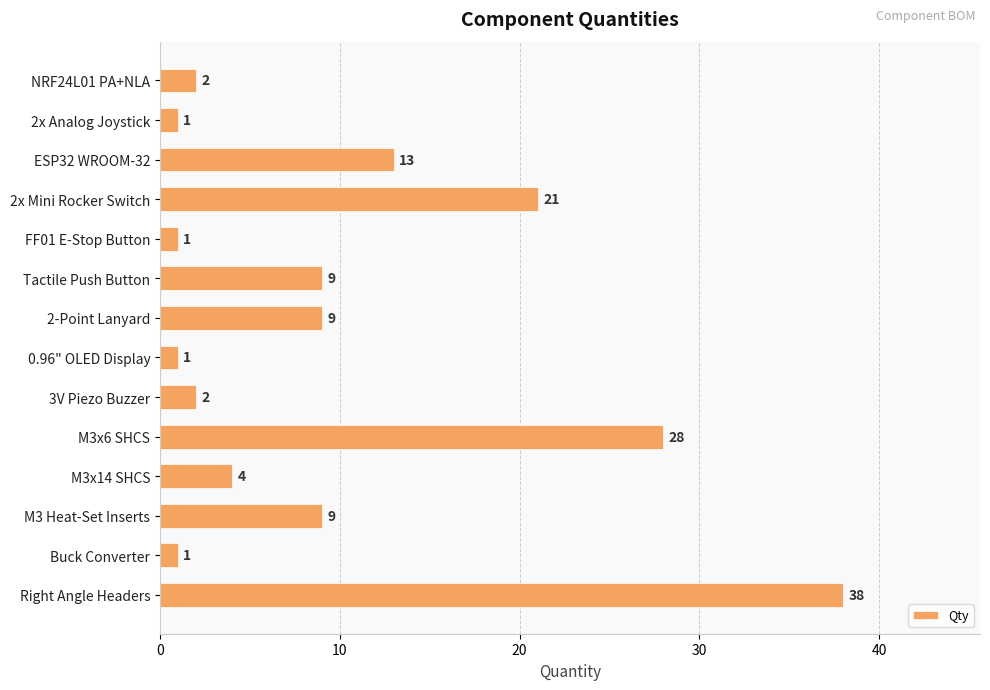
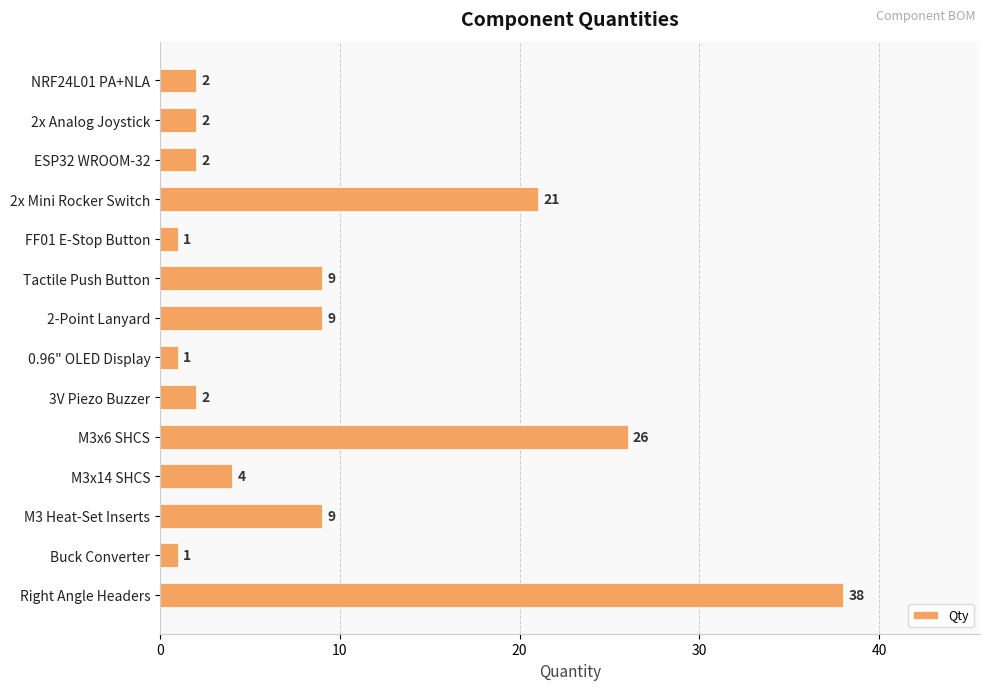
2x Analog Joystick: 1 -> 2
ESP32 WROOM-32: 13 -> 2
M3x6 SHCS: 28 -> 26
